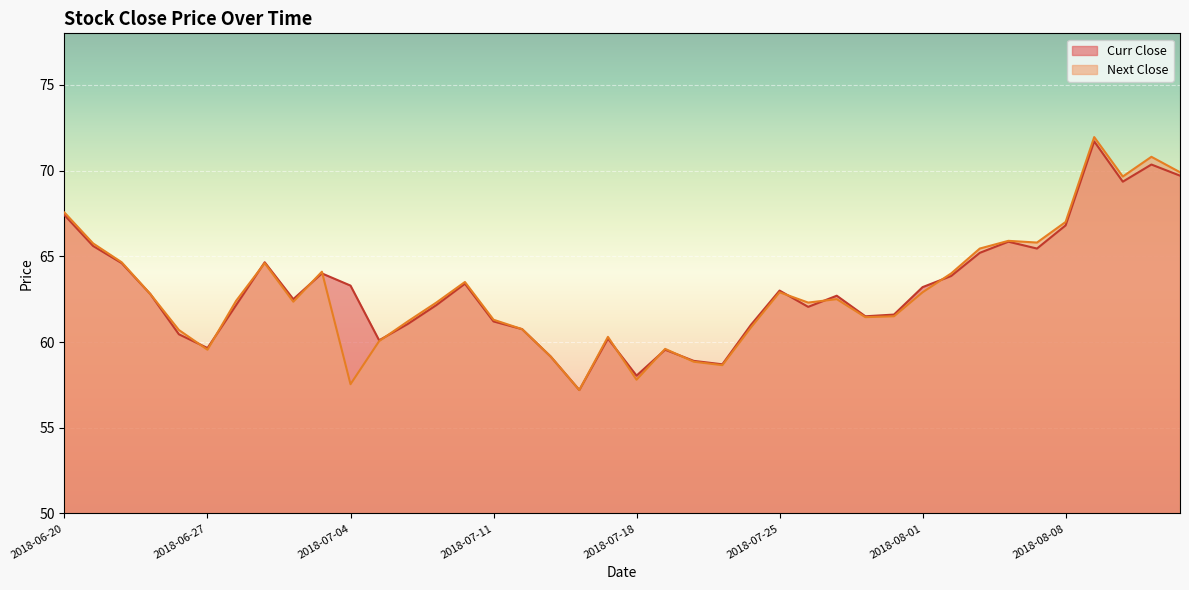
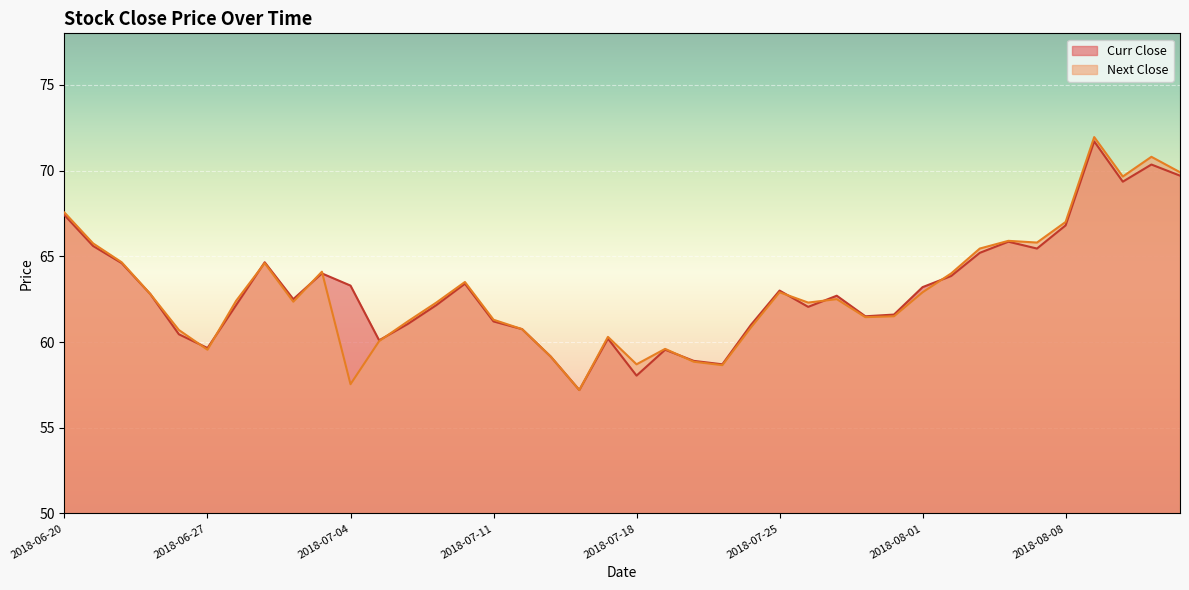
Next Close, 2018-07-18: 57.8 -> 58.7
